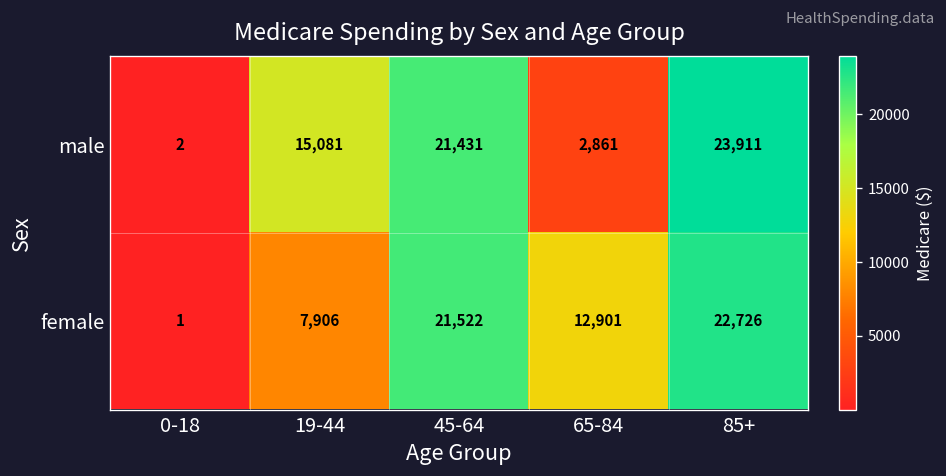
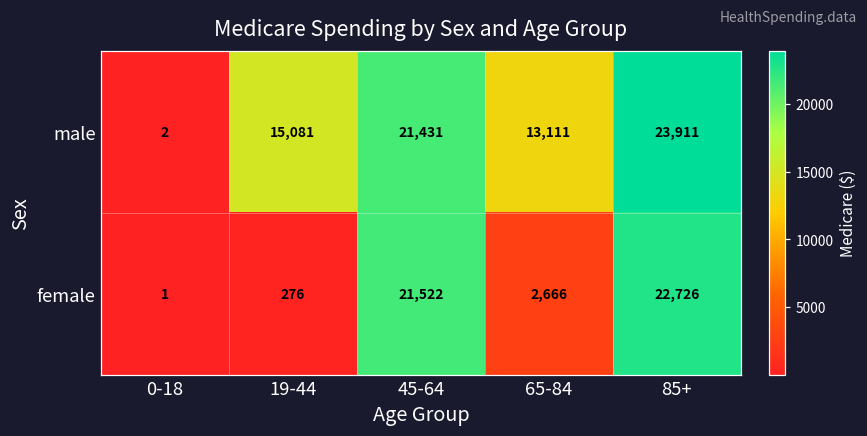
male, 65-84: 2,861 -> 13,111
female, 19-44: 7,906 -> 276
female, 65-84: 12,901 -> 2,666
